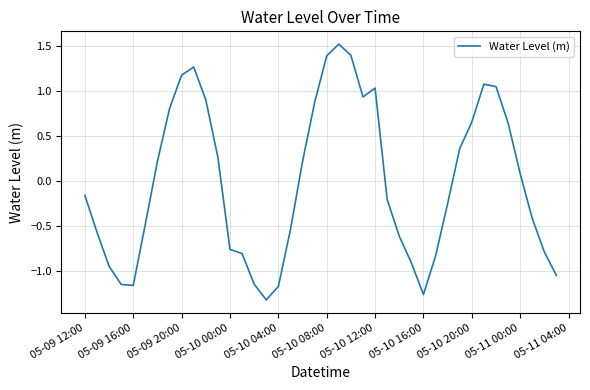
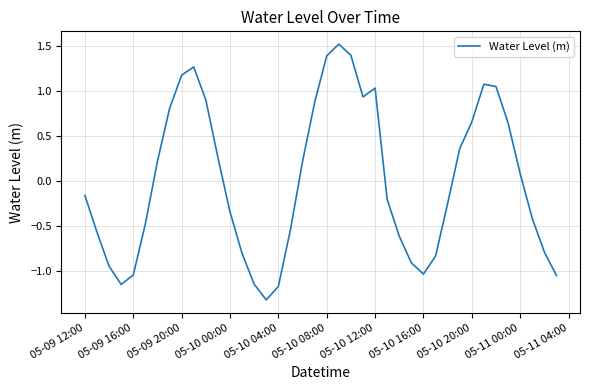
05-09 16:00: -1.2 -> -1.0
05-10 00:00: -0.8 -> -0.3
05-10 16:00: -1.3 -> -1.0
